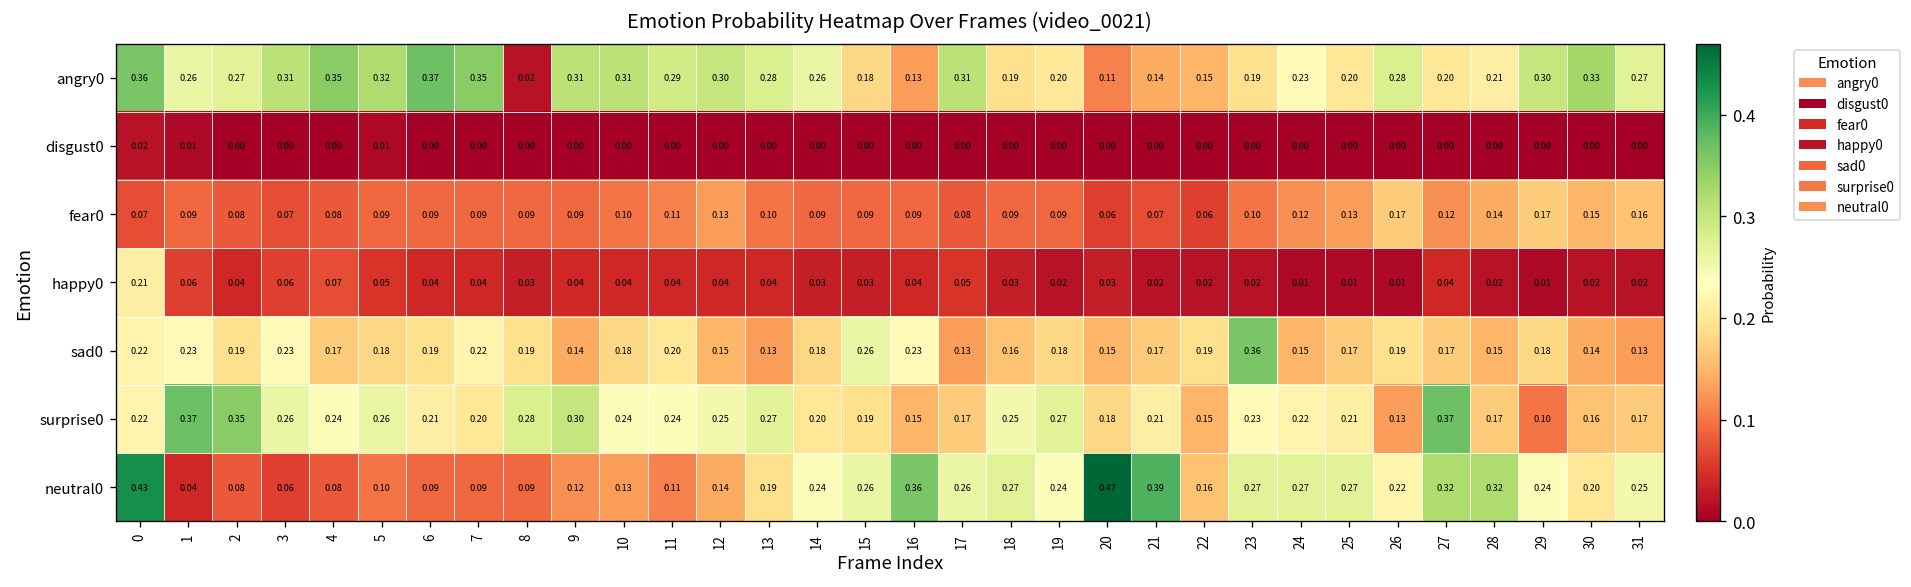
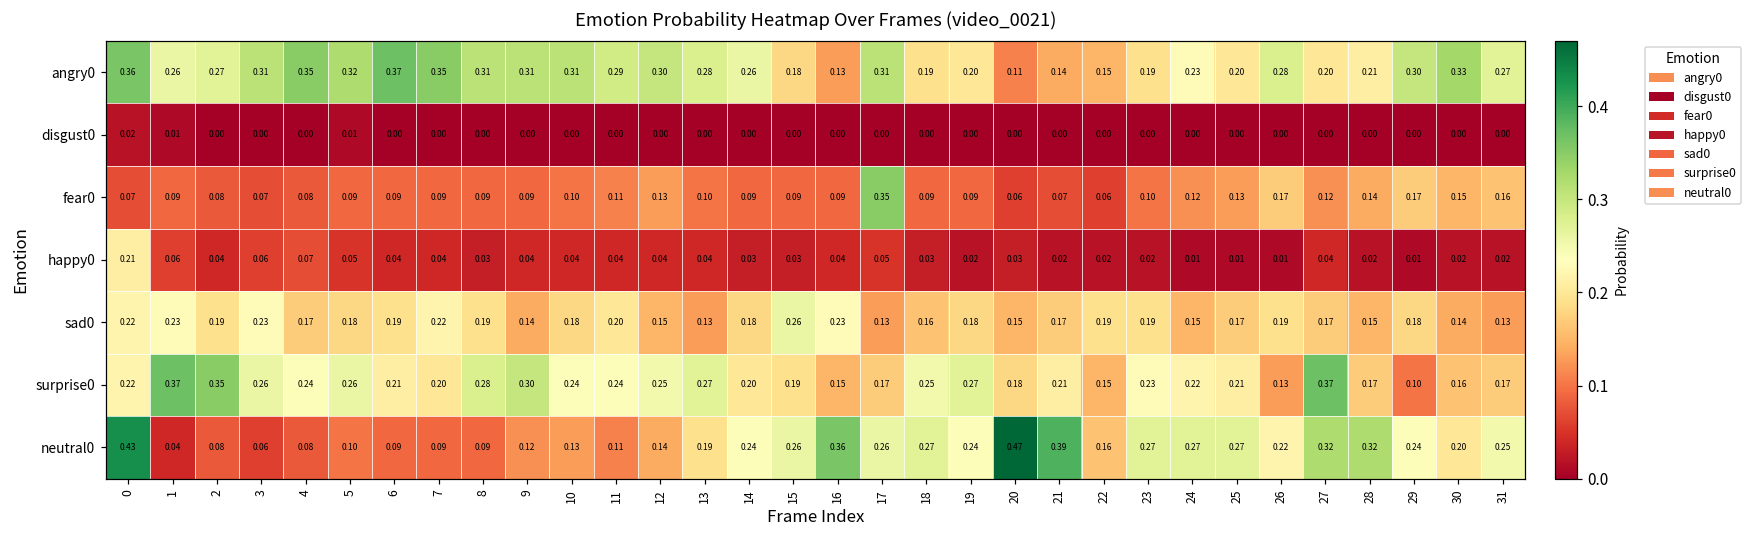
angry0, 8: 0.02 -> 0.31
fear0, 17: 0.08 -> 0.35
sad0, 23: 0.36 -> 0.19
